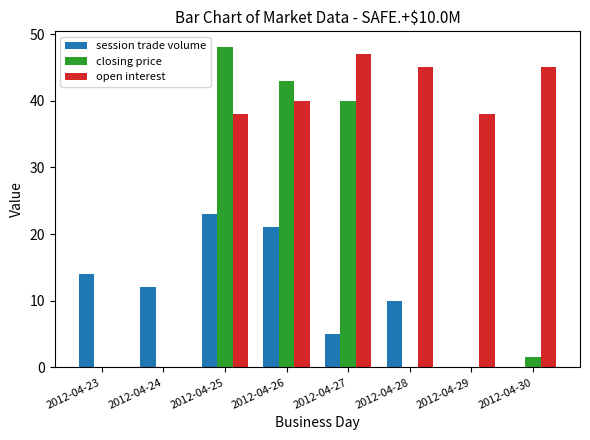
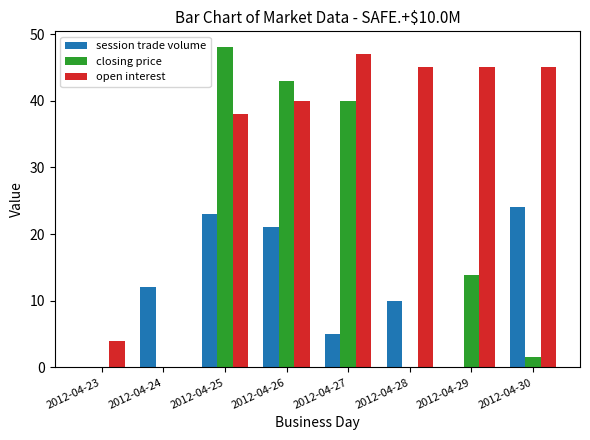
session trade volume, 2012-04-23: 14 -> 0
open interest, 2012-04-23: 0 -> 4
closing price, 2012-04-29: 0 -> 14
open interest, 2012-04-29: 38 -> 45
session trade volume, 2012-04-30: 0 -> 24
